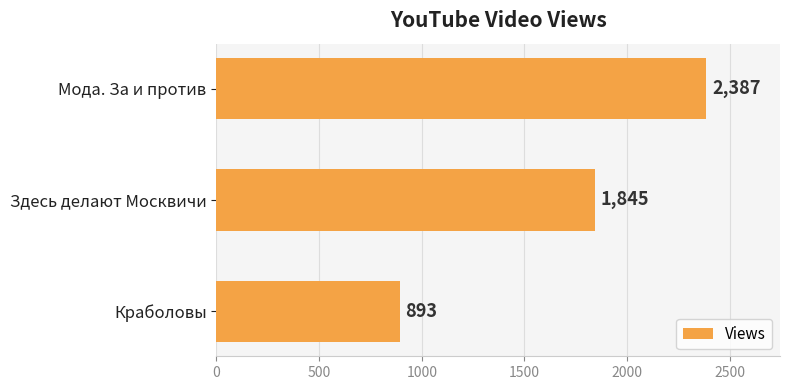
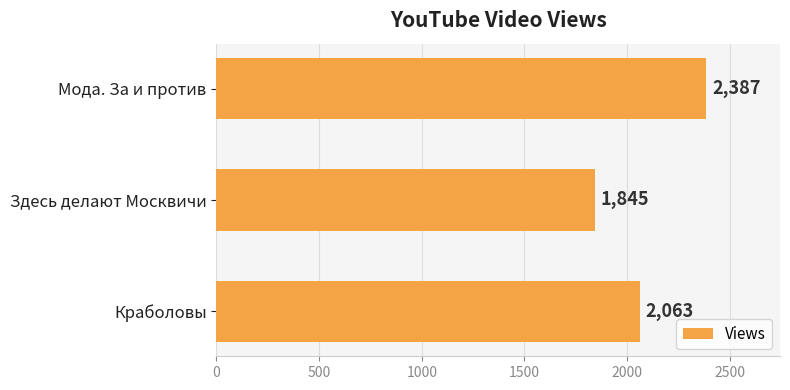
Краболовы: 893 -> 2,063
